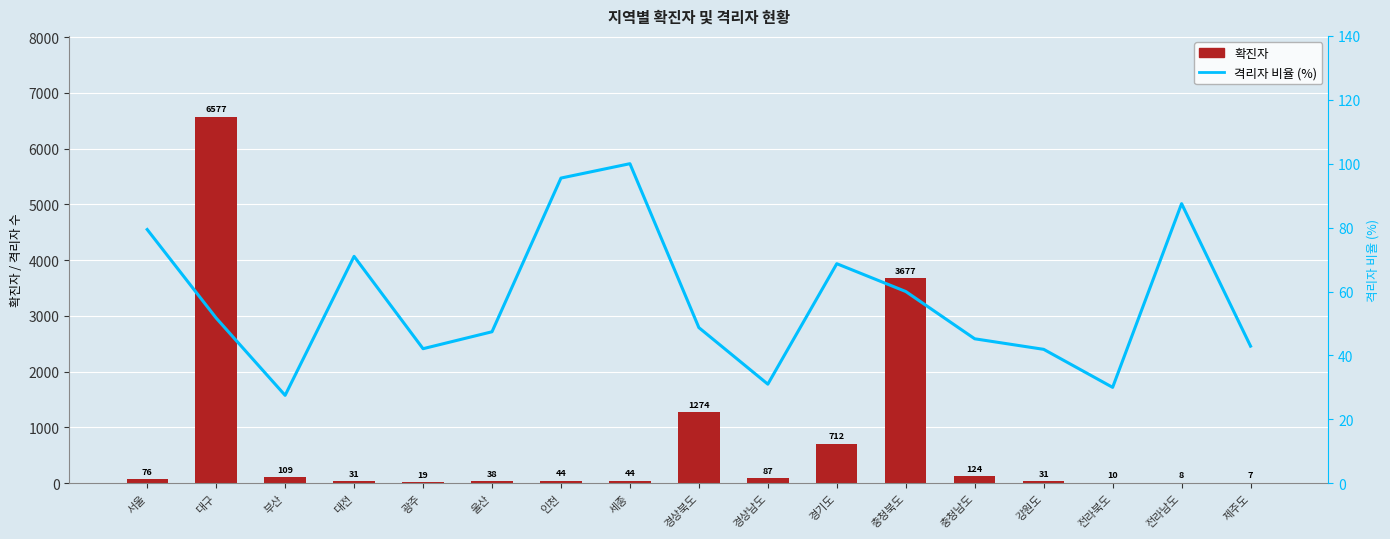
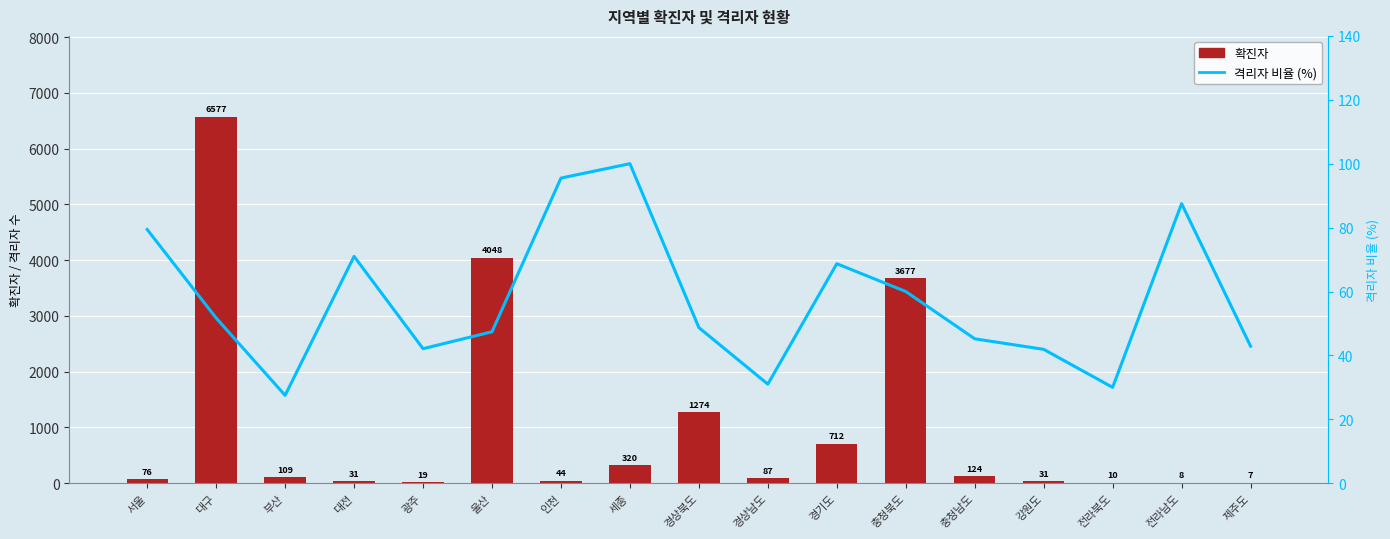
확진자, 울산: 38 -> 4048
확진자, 세종: 44 -> 320
